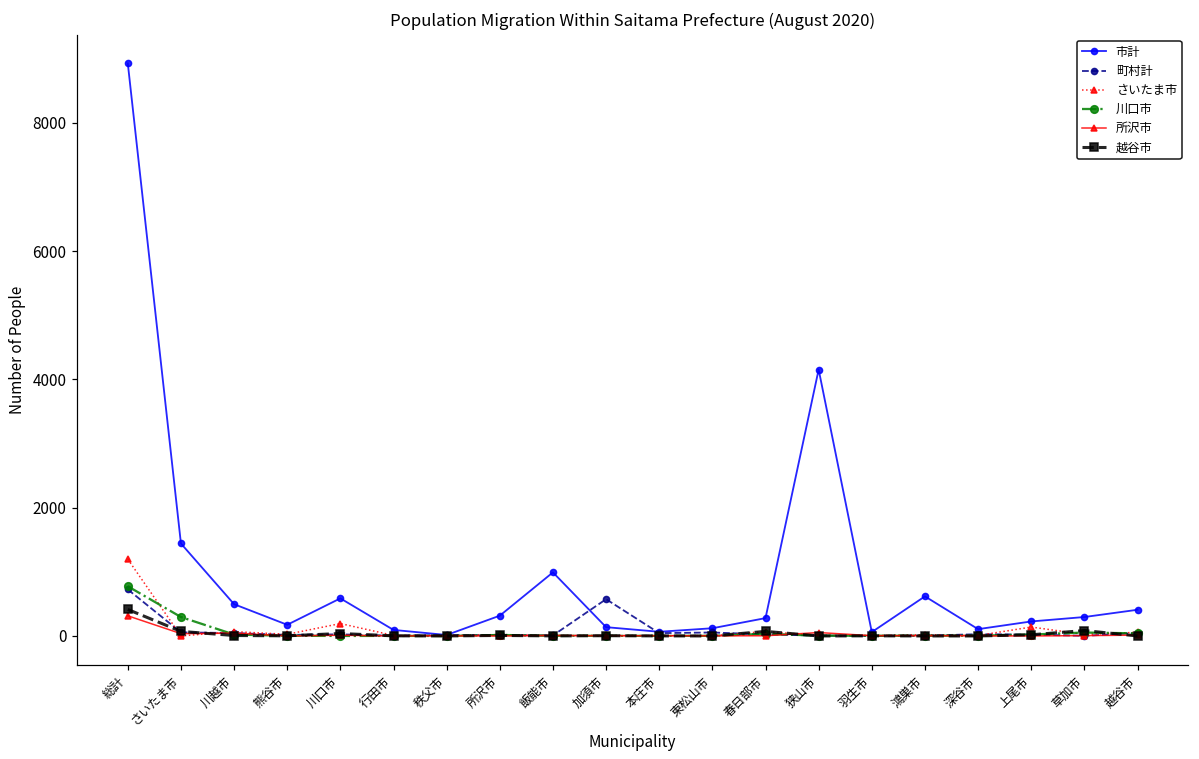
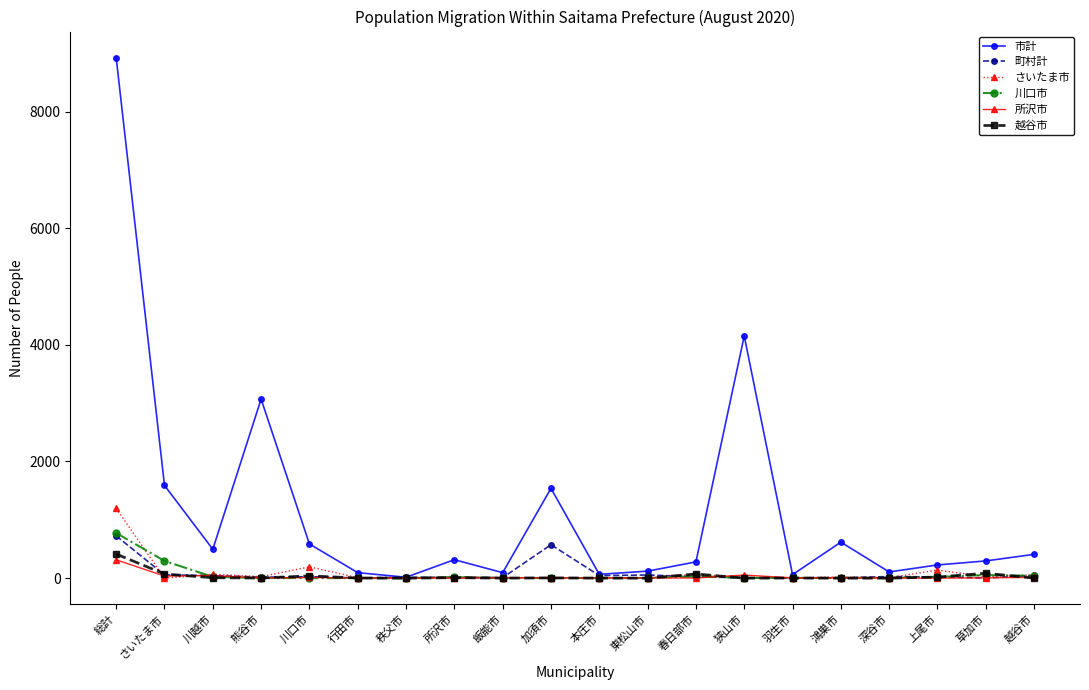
市計, さいたま市: 1400 -> 1600
市計, 熊谷市: 200 -> 3100
市計, 飯能市: 1000 -> 100
市計, 加須市: 100 -> 1500
